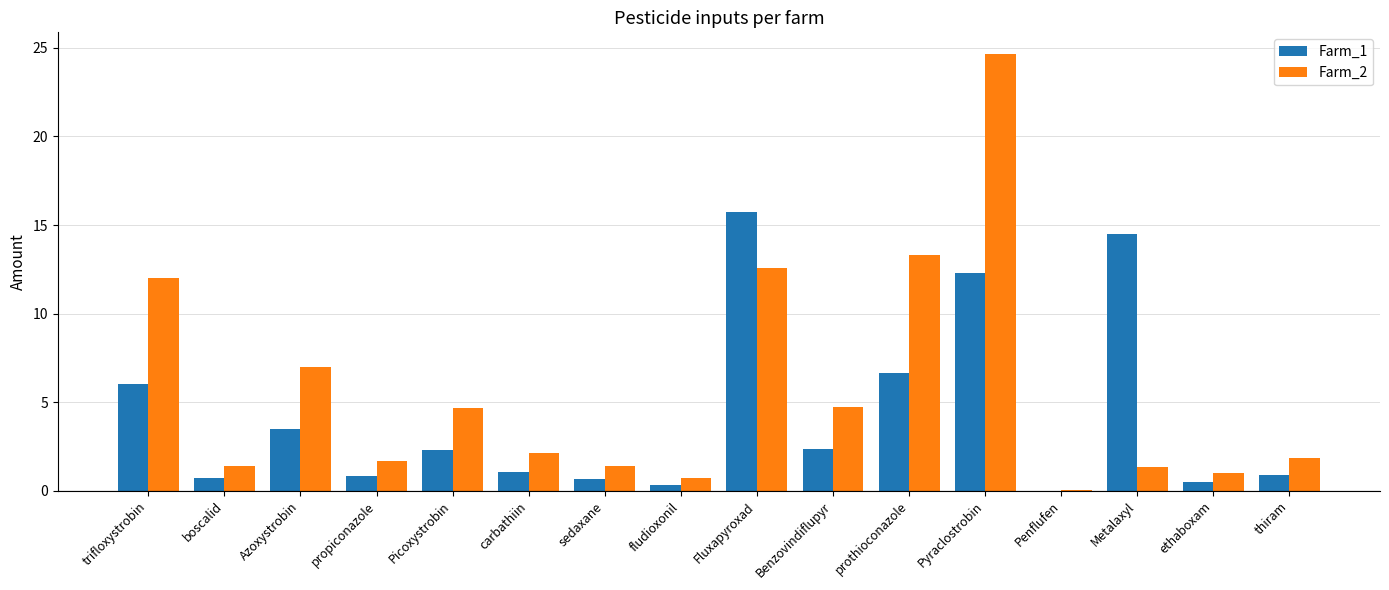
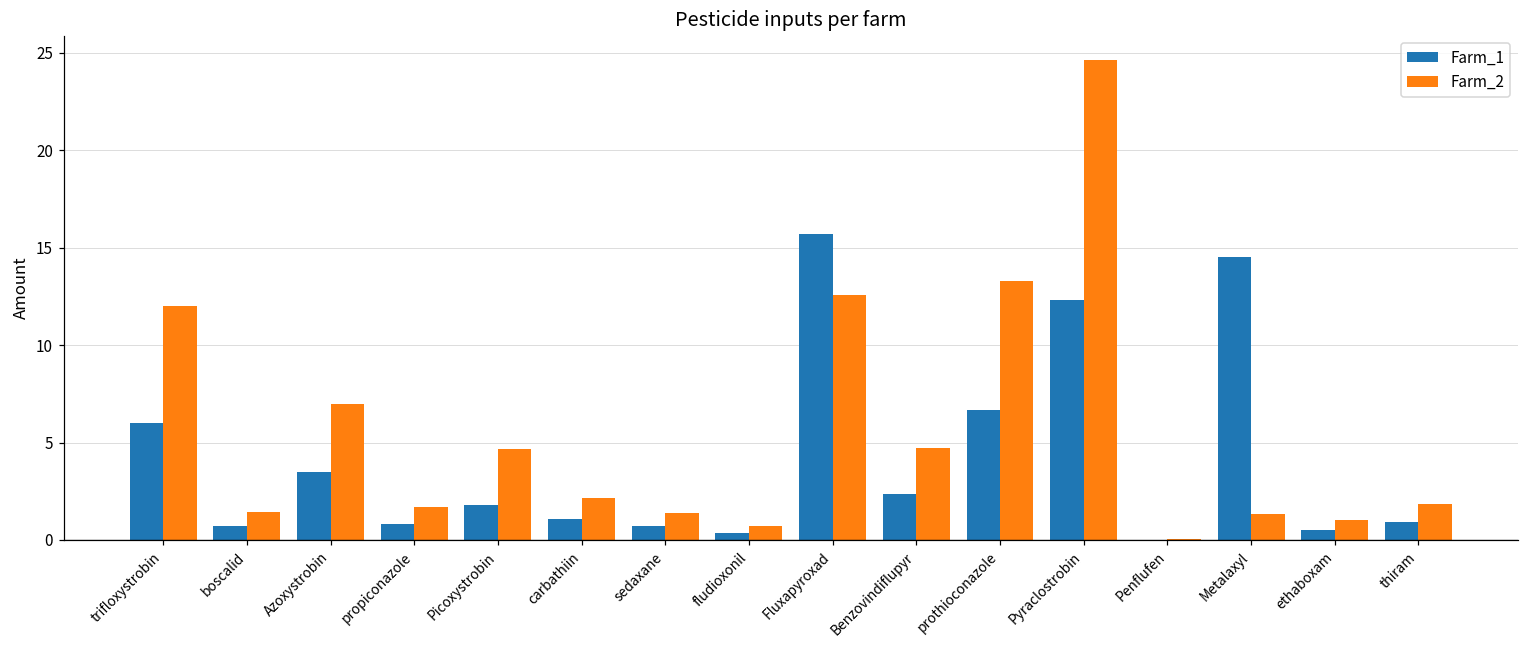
Farm_1, Picoxystrobin: 2.3 -> 1.8
